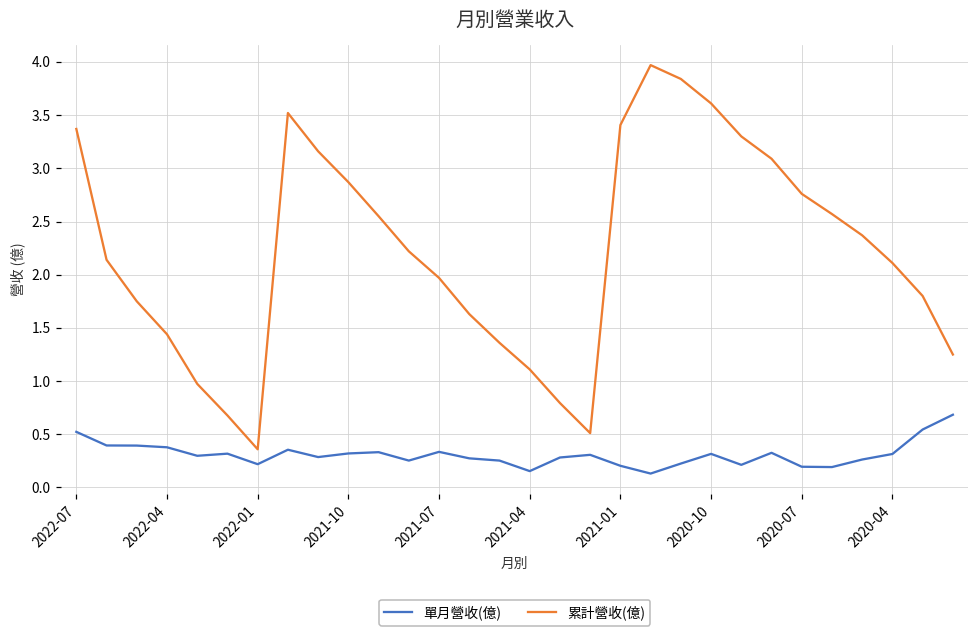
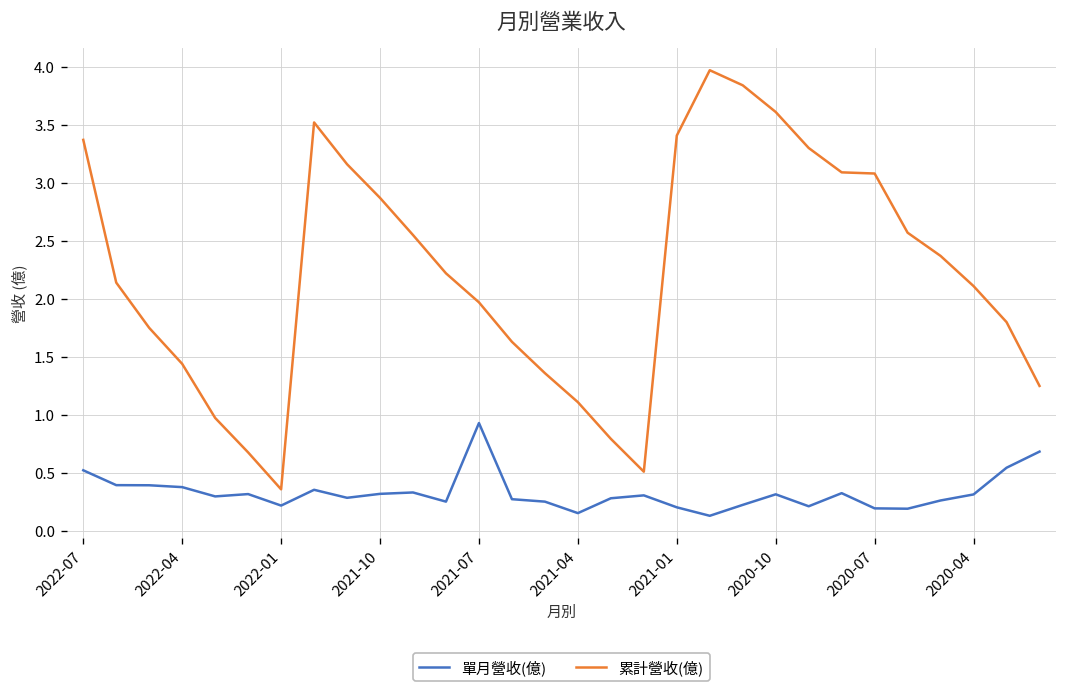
單月營收(億), 2021-07: 0.3 -> 0.9
累計營收(億), 2020-07: 2.8 -> 3.1
